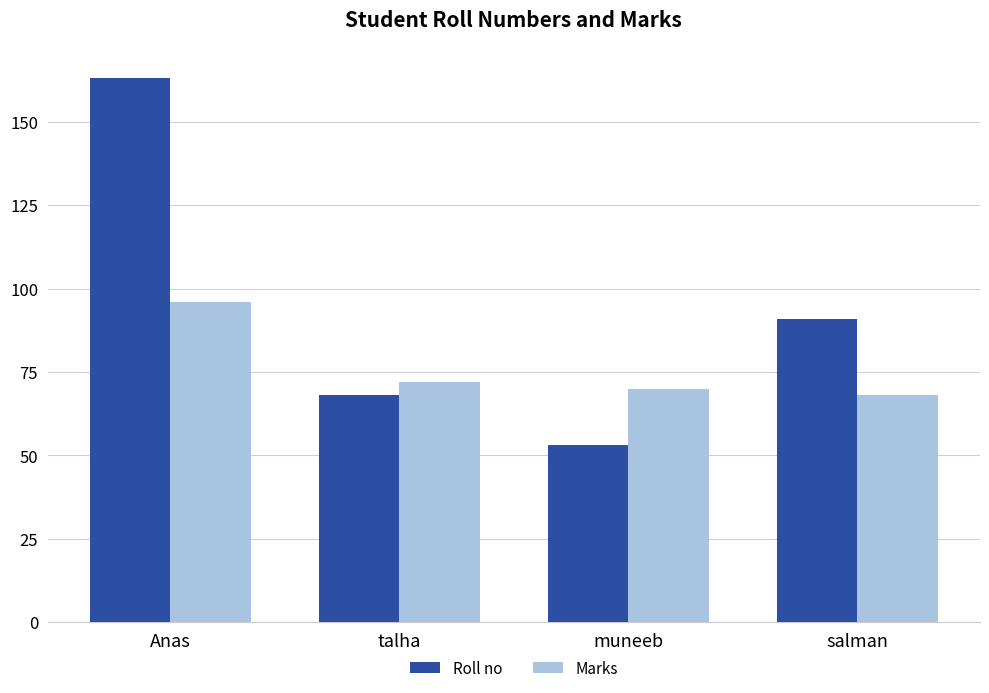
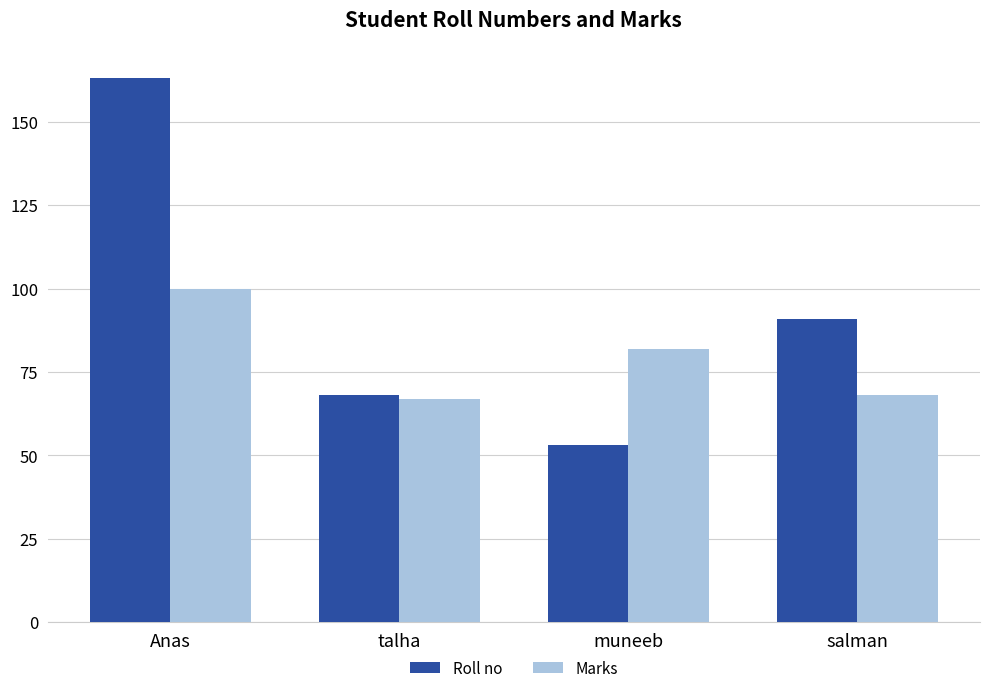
Marks, Anas: 96 -> 100
Marks, talha: 72 -> 67
Marks, muneeb: 70 -> 82
